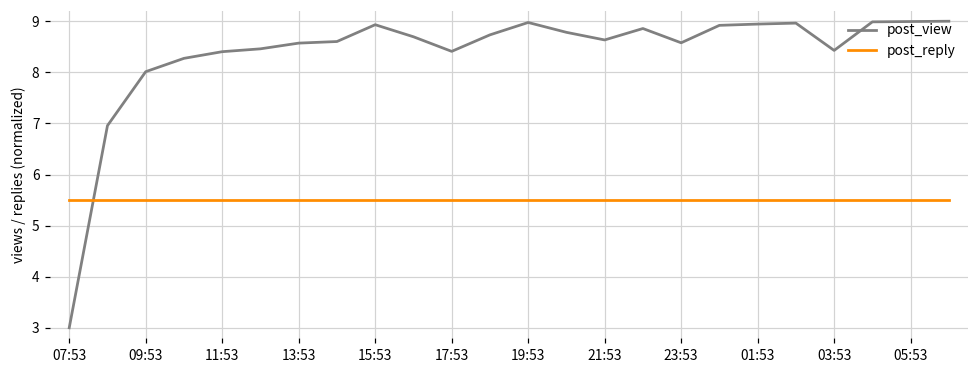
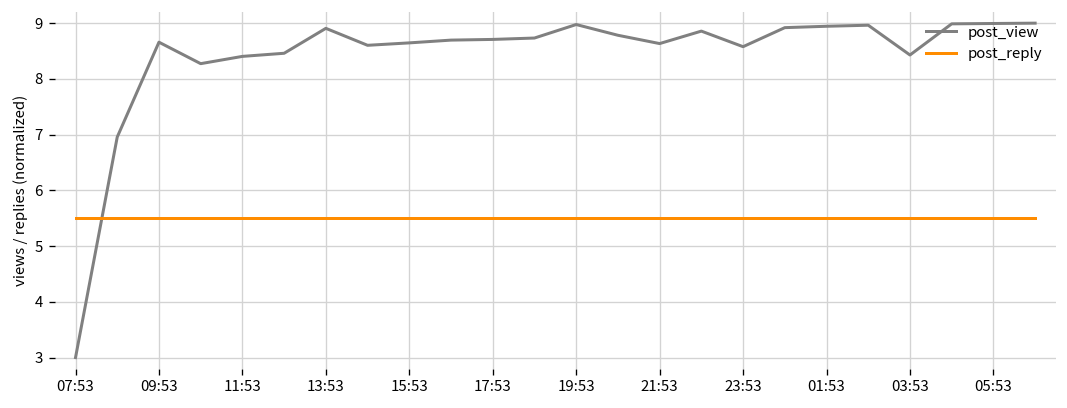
post_view, 09:53: 8.0 -> 8.7
post_view, 13:53: 8.6 -> 8.9
post_view, 15:53: 8.9 -> 8.6
post_view, 17:53: 8.4 -> 8.7
